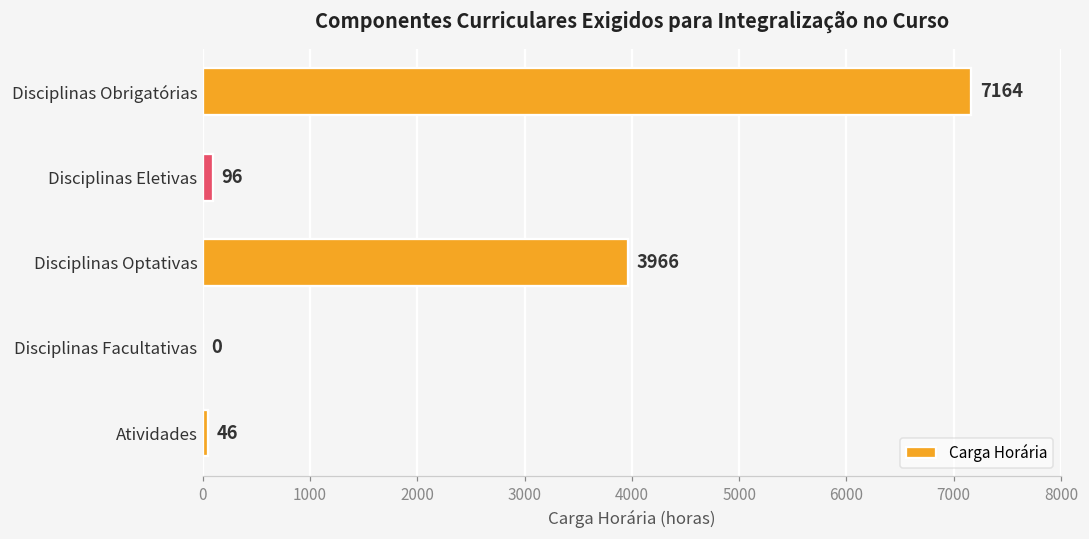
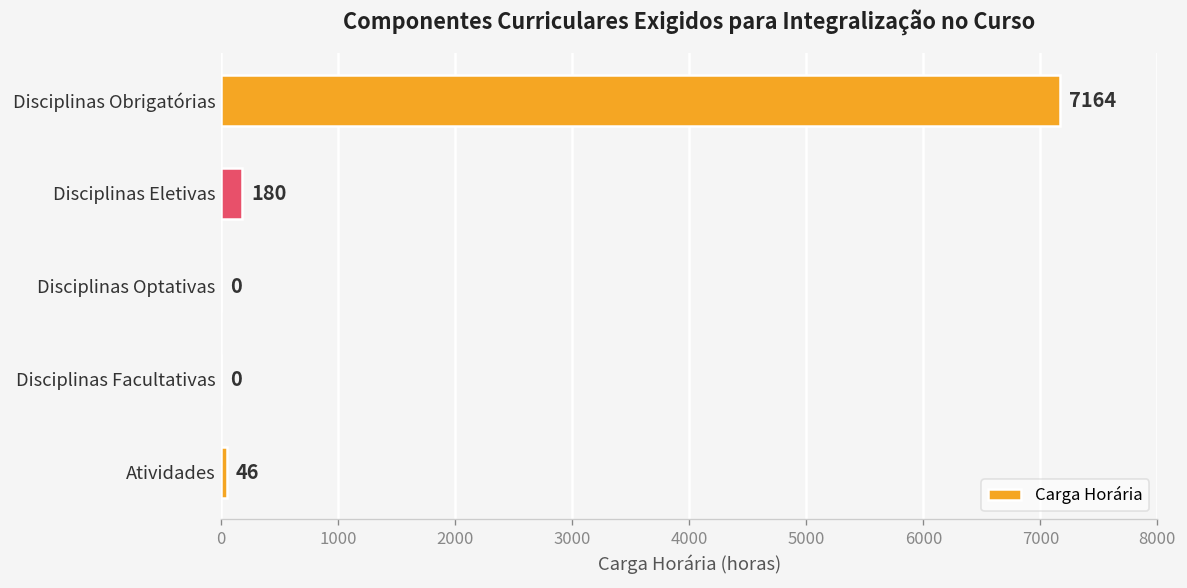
Disciplinas Eletivas: 96 -> 180
Disciplinas Optativas: 3966 -> 0
